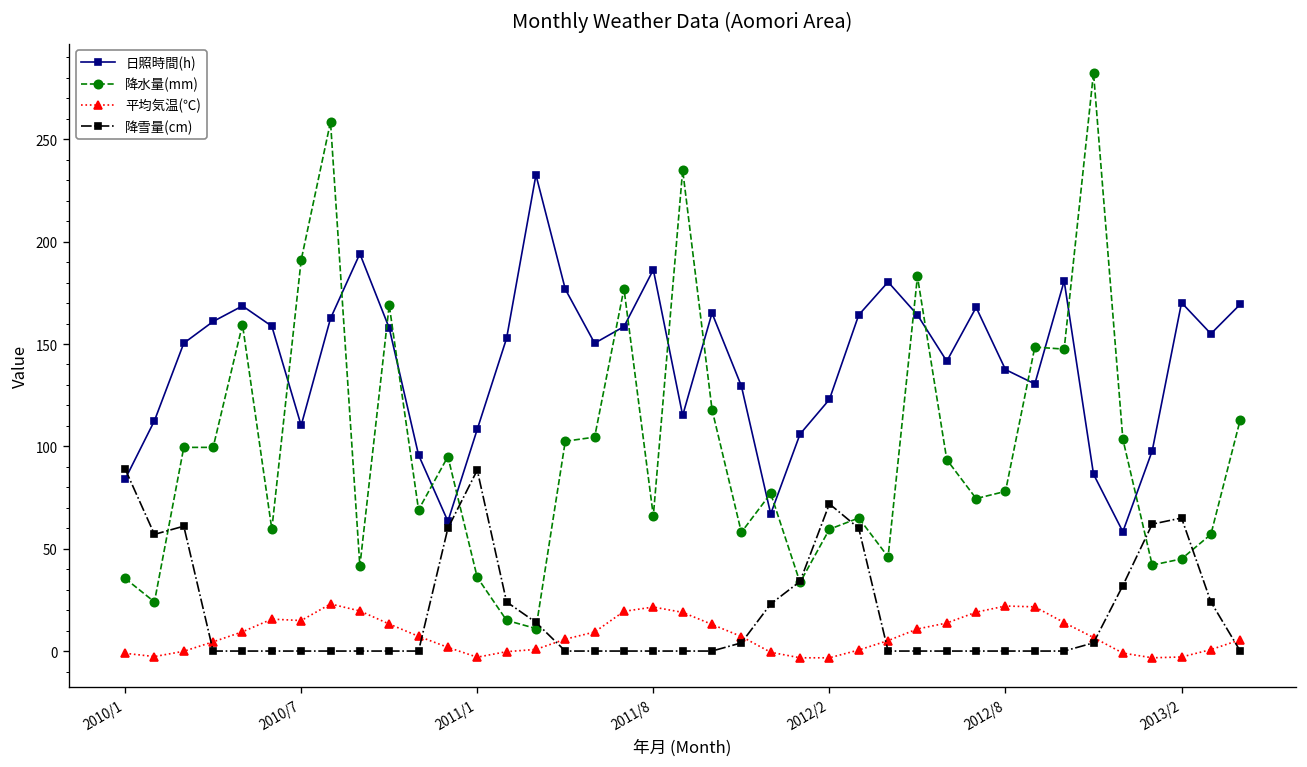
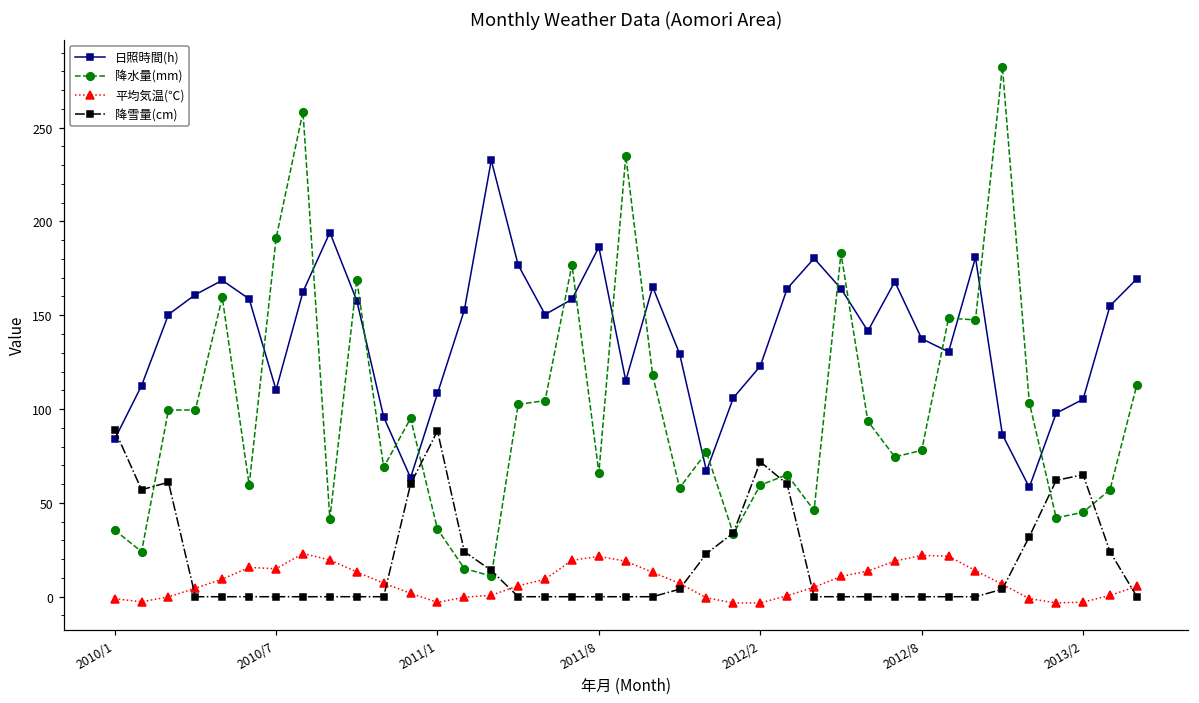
日照時間(h), 2013/2: 170 -> 105
